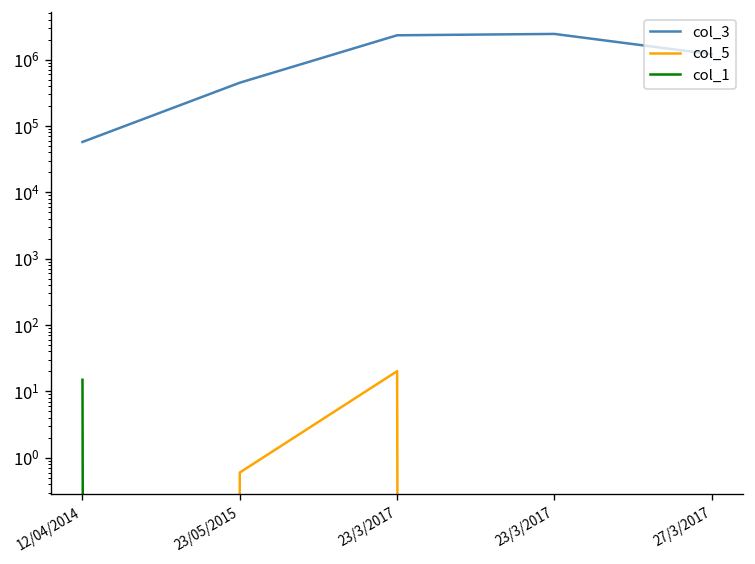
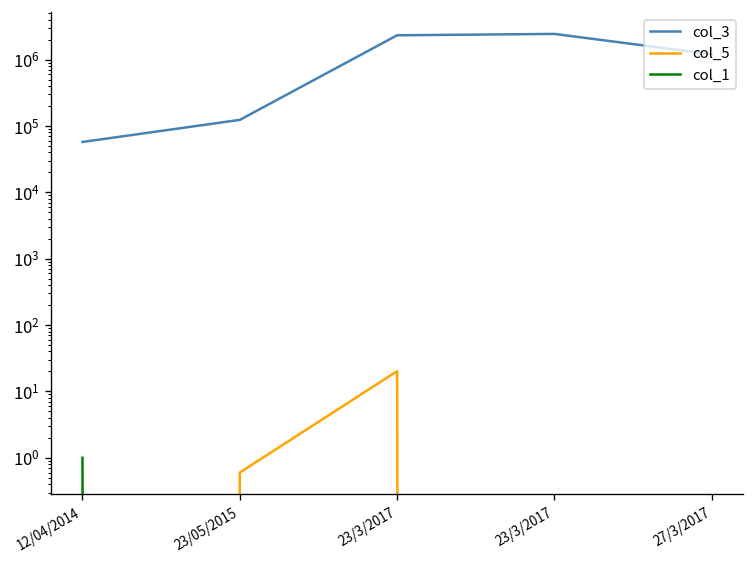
col_1, 12/04/2014: 15 -> 1
col_3, 23/05/2015: 400000 -> 120000
